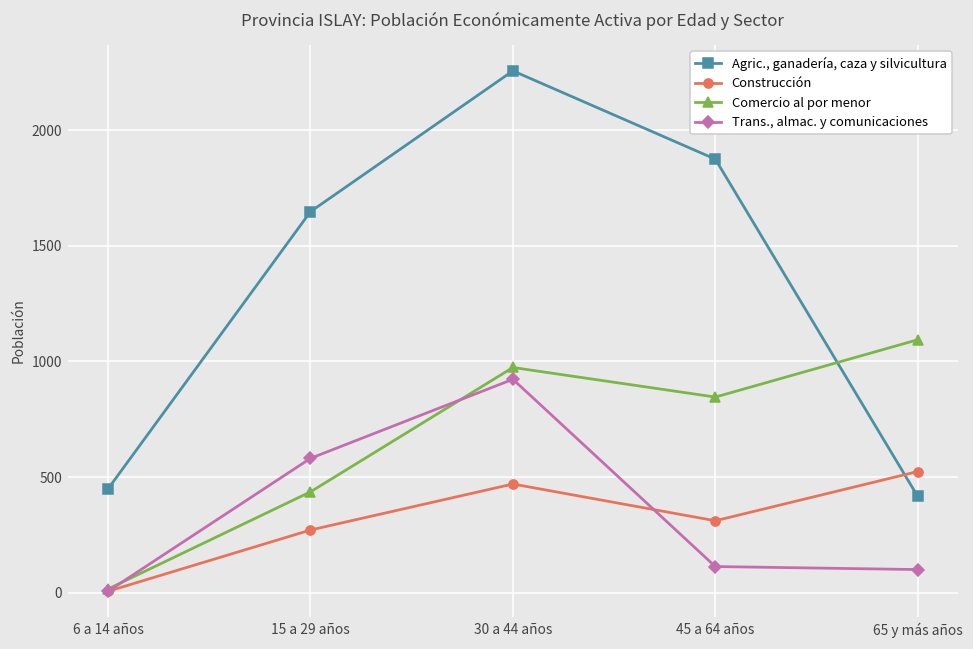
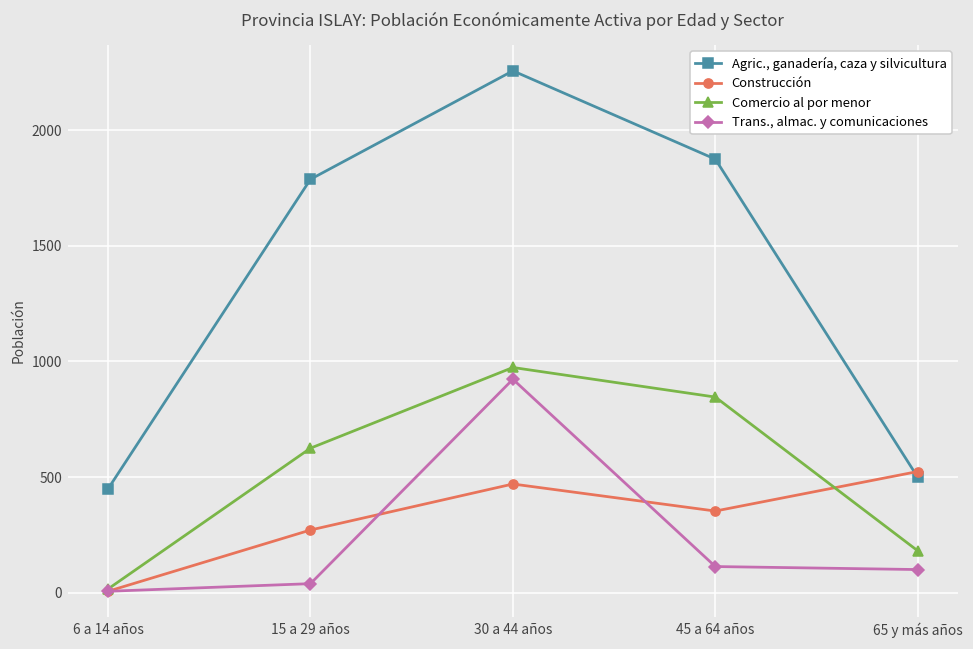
Agric., ganadería, caza y silvicultura, 15 a 29 años: 1650 -> 1790
Comercio al por menor, 15 a 29 años: 440 -> 630
Trans., almac. y comunicaciones, 15 a 29 años: 580 -> 40
Construcción, 45 a 64 años: 310 -> 350
Agric., ganadería, caza y silvicultura, 65 y más años: 420 -> 500
Comercio al por menor, 65 y más años: 1090 -> 180
